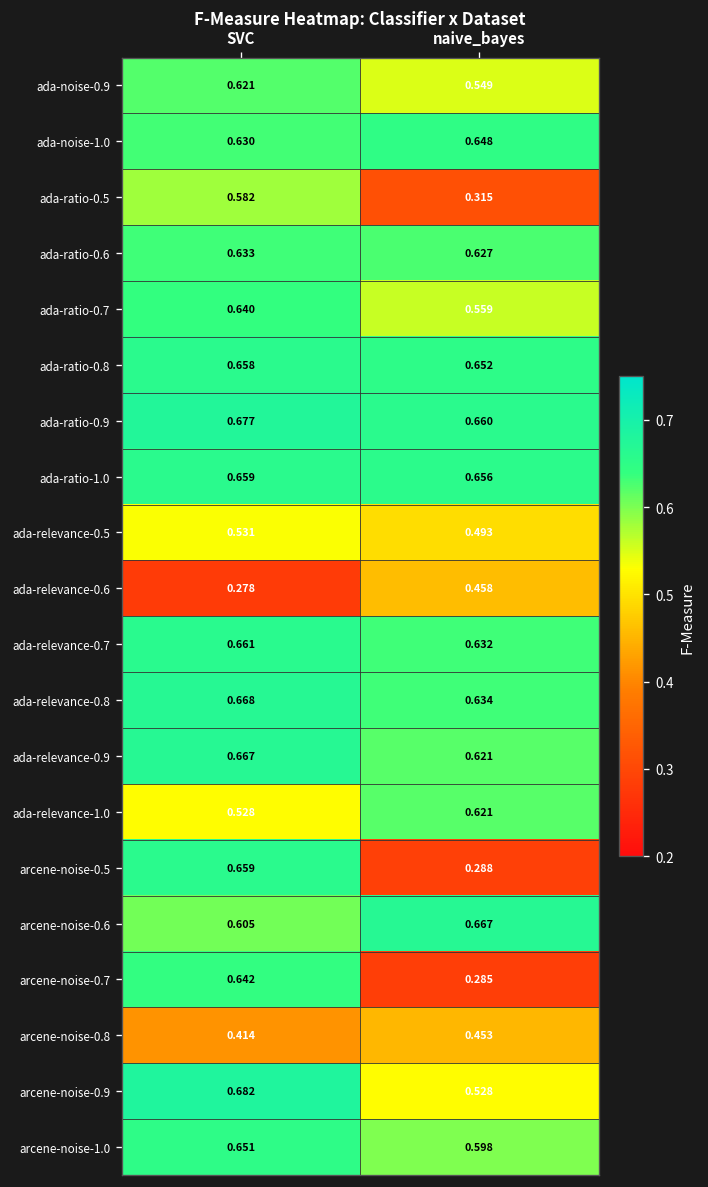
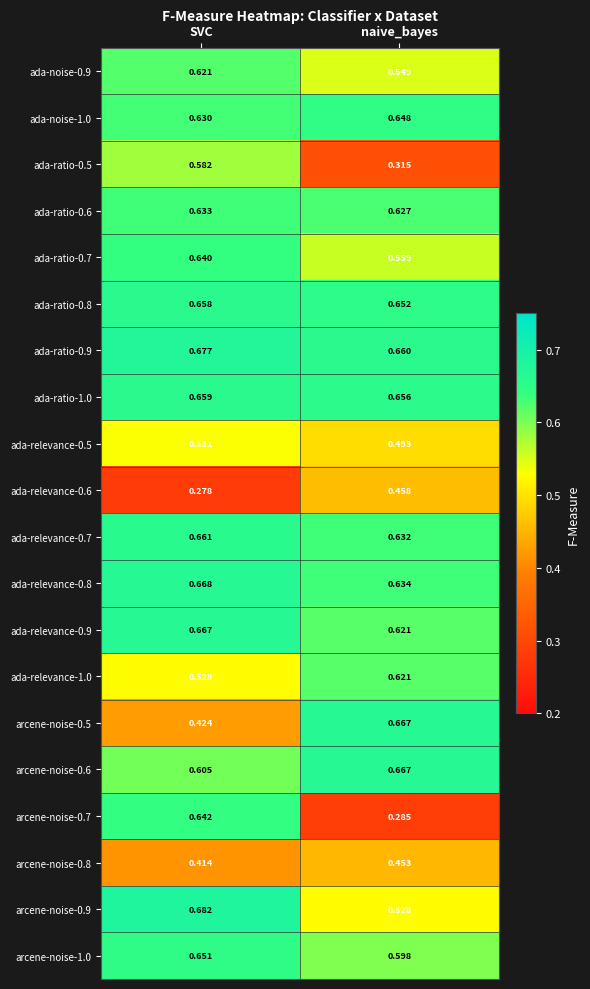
arcene-noise-0.5, SVC: 0.659 -> 0.424
arcene-noise-0.5, naive_bayes: 0.288 -> 0.667
